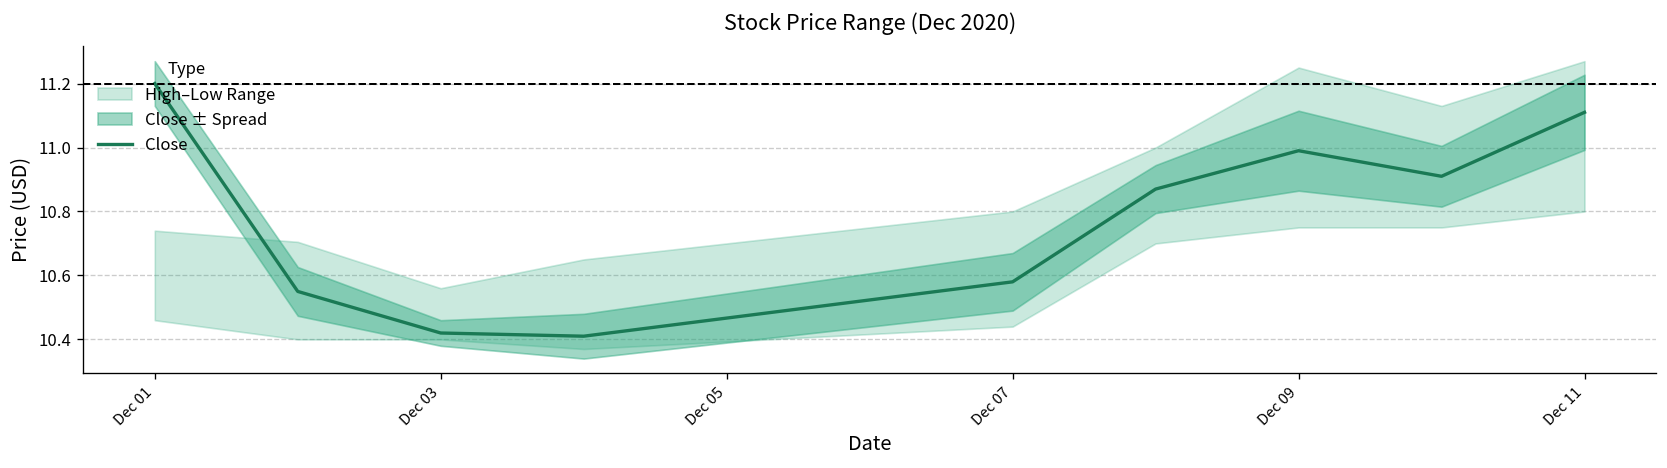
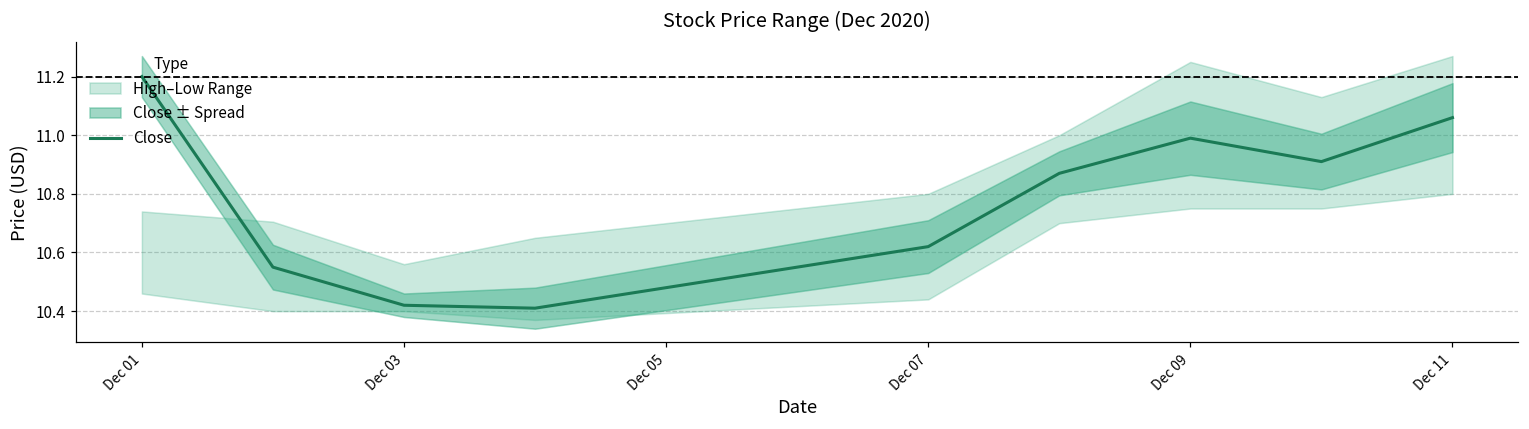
Close, Dec 07: 10.58 -> 10.62
Close, Dec 11: 11.11 -> 11.06
